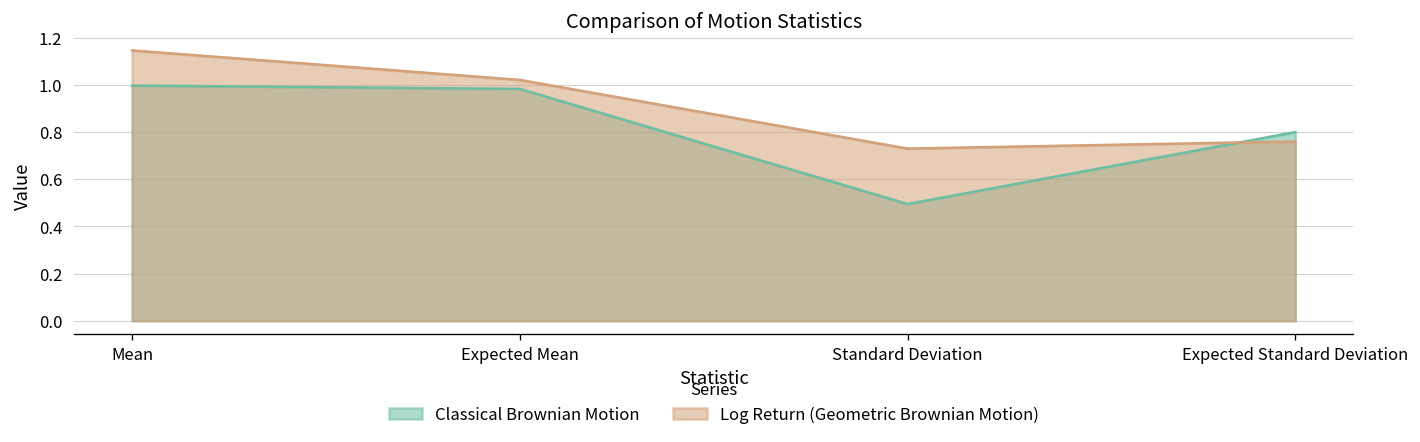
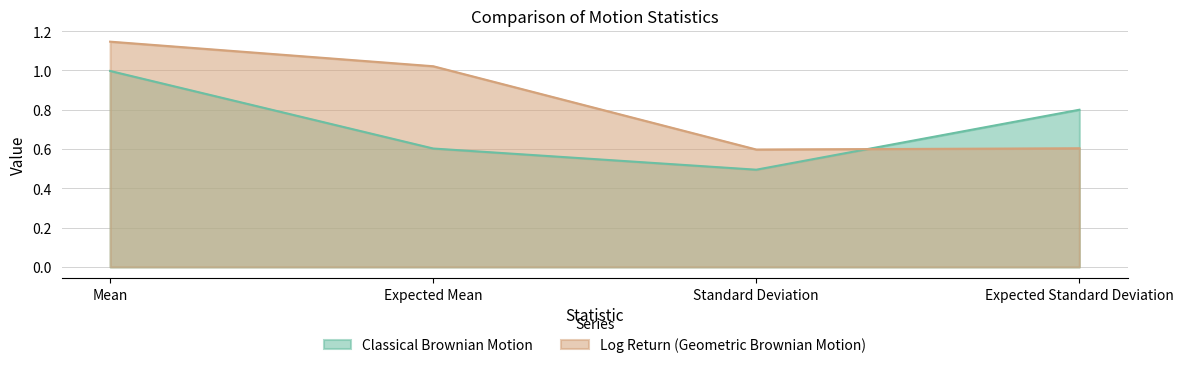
Classical Brownian Motion, Expected Mean: 0.98 -> 0.60
Log Return (Geometric Brownian Motion), Standard Deviation: 0.73 -> 0.60
Log Return (Geometric Brownian Motion), Expected Standard Deviation: 0.76 -> 0.60
